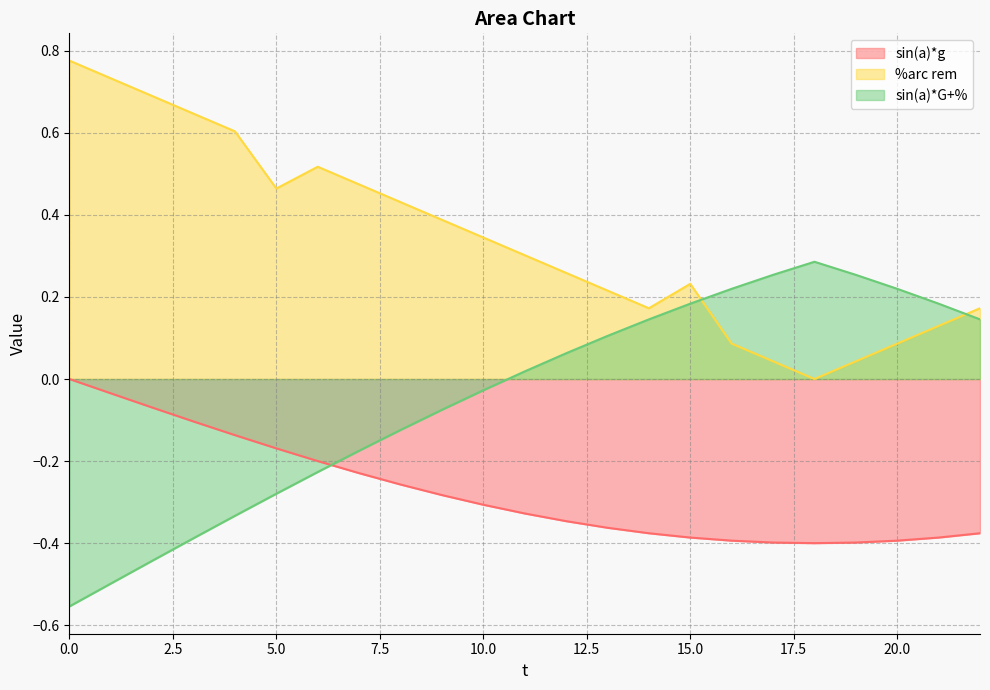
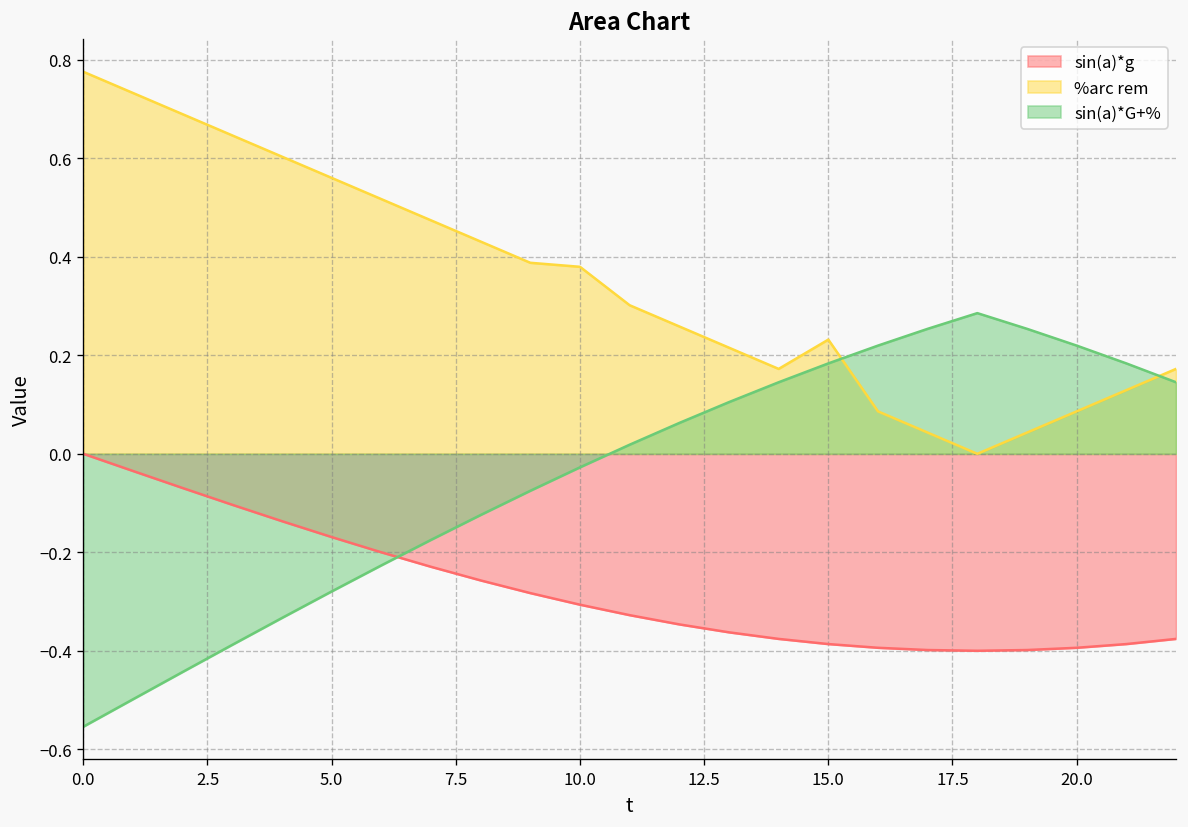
%arc rem, 5.0: 0.46 -> 0.56
%arc rem, 10.0: 0.34 -> 0.38
